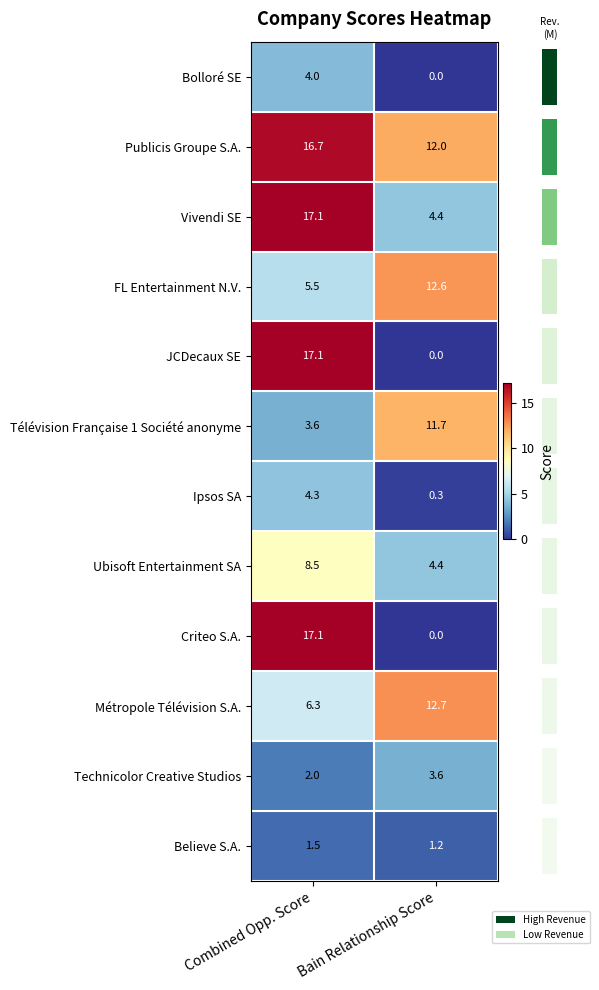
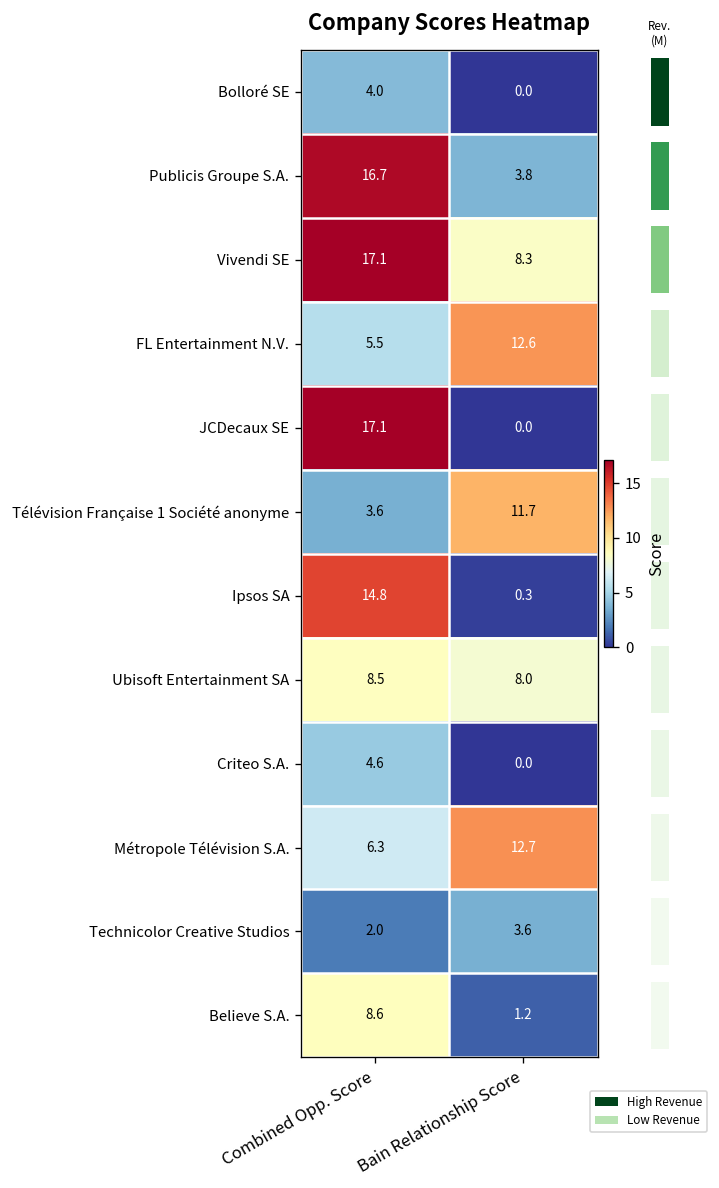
Publicis Groupe S.A., Bain Relationship Score: 12.0 -> 3.8
Vivendi SE, Bain Relationship Score: 4.4 -> 8.3
Ipsos SA, Combined Opp. Score: 4.3 -> 14.8
Ubisoft Entertainment SA, Bain Relationship Score: 4.4 -> 8.0
Criteo S.A., Combined Opp. Score: 17.1 -> 4.6
Believe S.A., Combined Opp. Score: 1.5 -> 8.6
